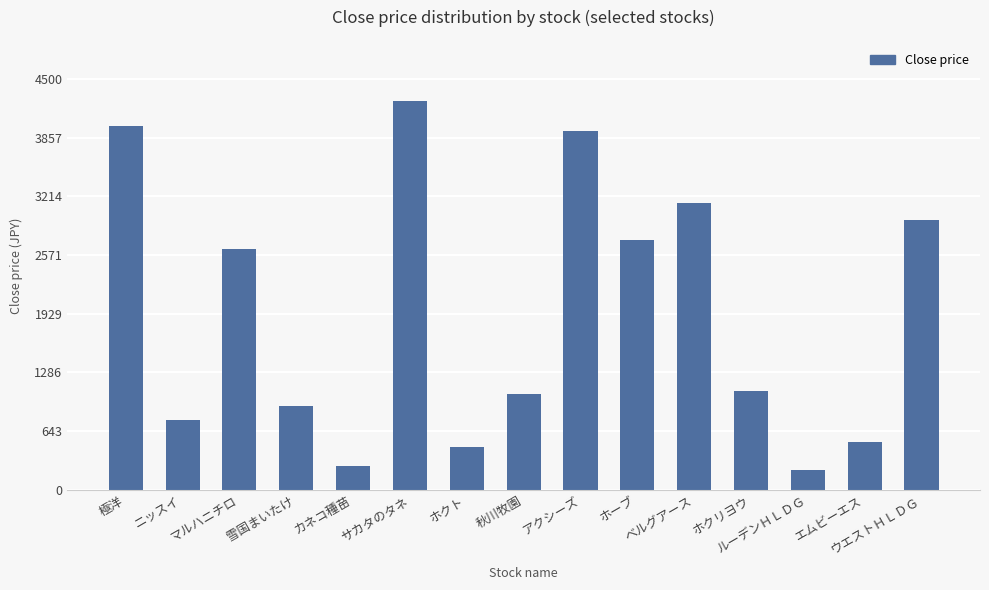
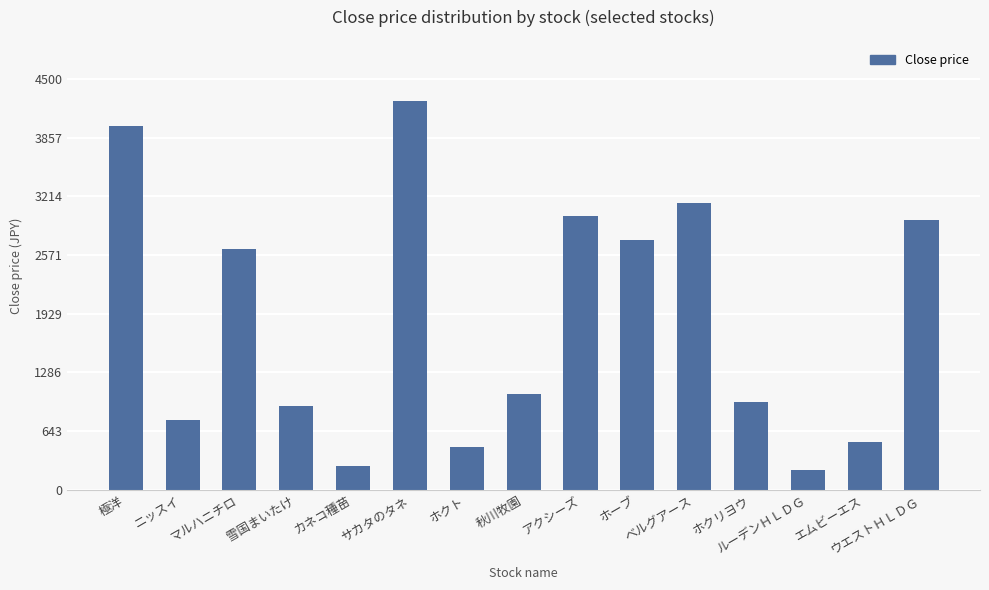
アクシーズ: 3900 -> 3000
ホクリヨウ: 1100 -> 1000
